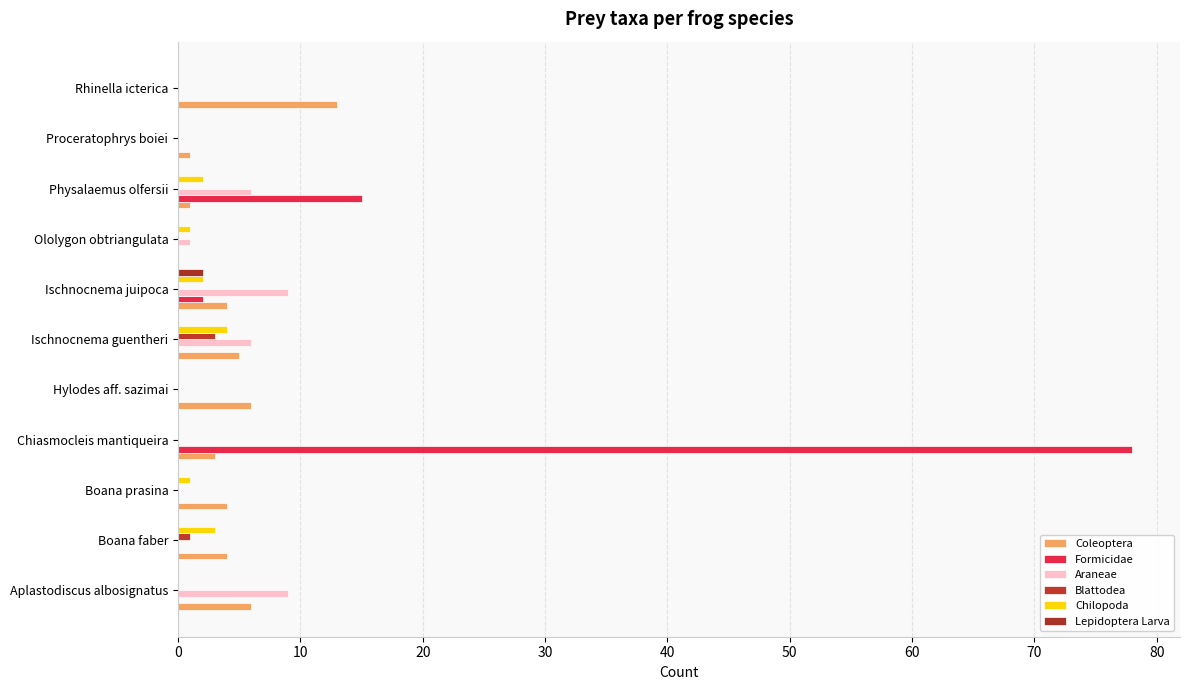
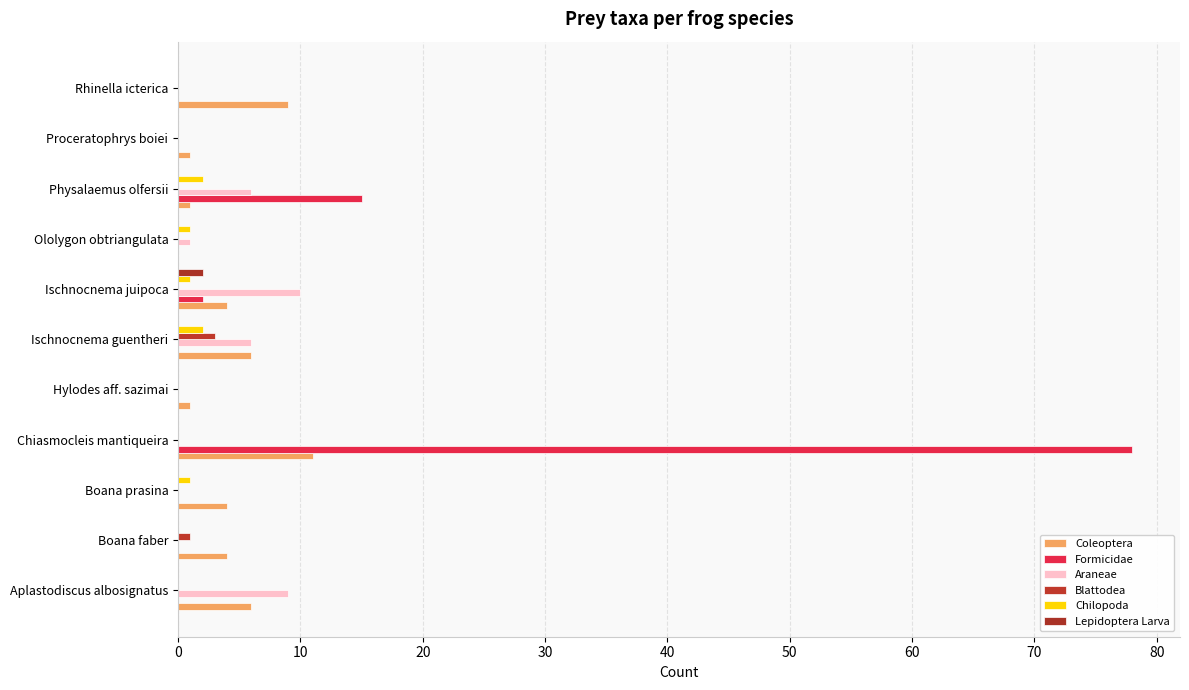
Coleoptera, Rhinella icterica: 13 -> 9
Chilopoda, Ischnocnema juipoca: 2 -> 1
Araneae, Ischnocnema juipoca: 9 -> 10
Chilopoda, Ischnocnema guentheri: 4 -> 2
Coleoptera, Ischnocnema guentheri: 5 -> 6
Coleoptera, Hylodes aff. sazimai: 6 -> 1
Coleoptera, Chiasmocleis mantiqueira: 3 -> 11
Chilopoda, Boana faber: 3 -> 0
